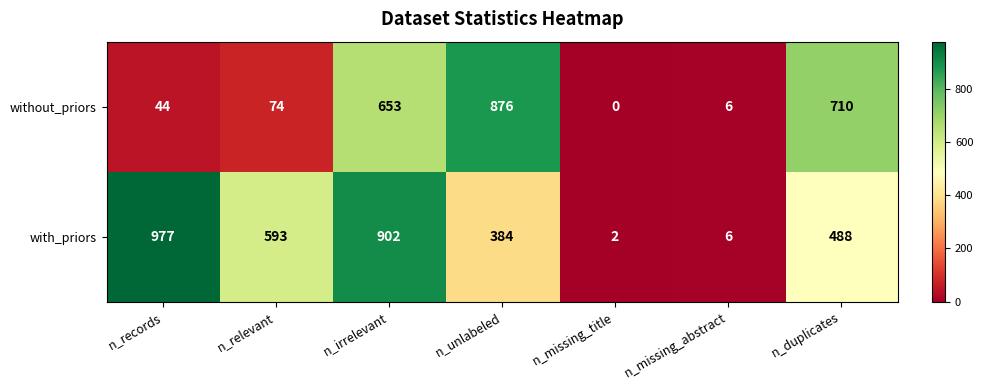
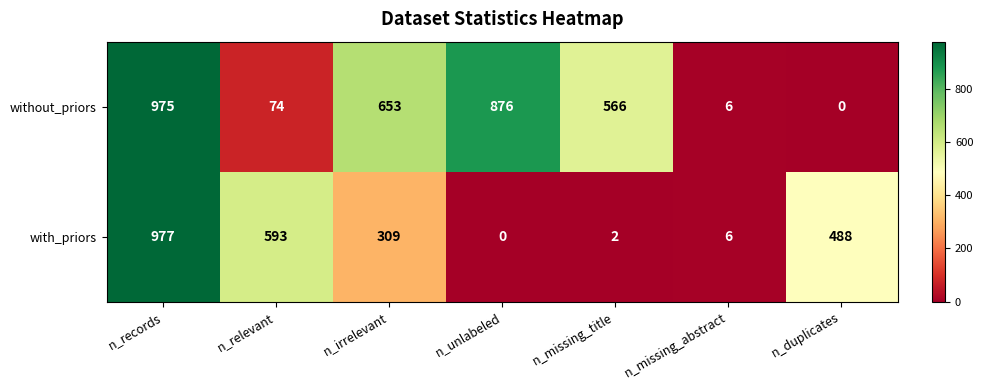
without_priors, n_records: 44 -> 975
without_priors, n_missing_title: 0 -> 566
without_priors, n_duplicates: 710 -> 0
with_priors, n_irrelevant: 902 -> 309
with_priors, n_unlabeled: 384 -> 0
